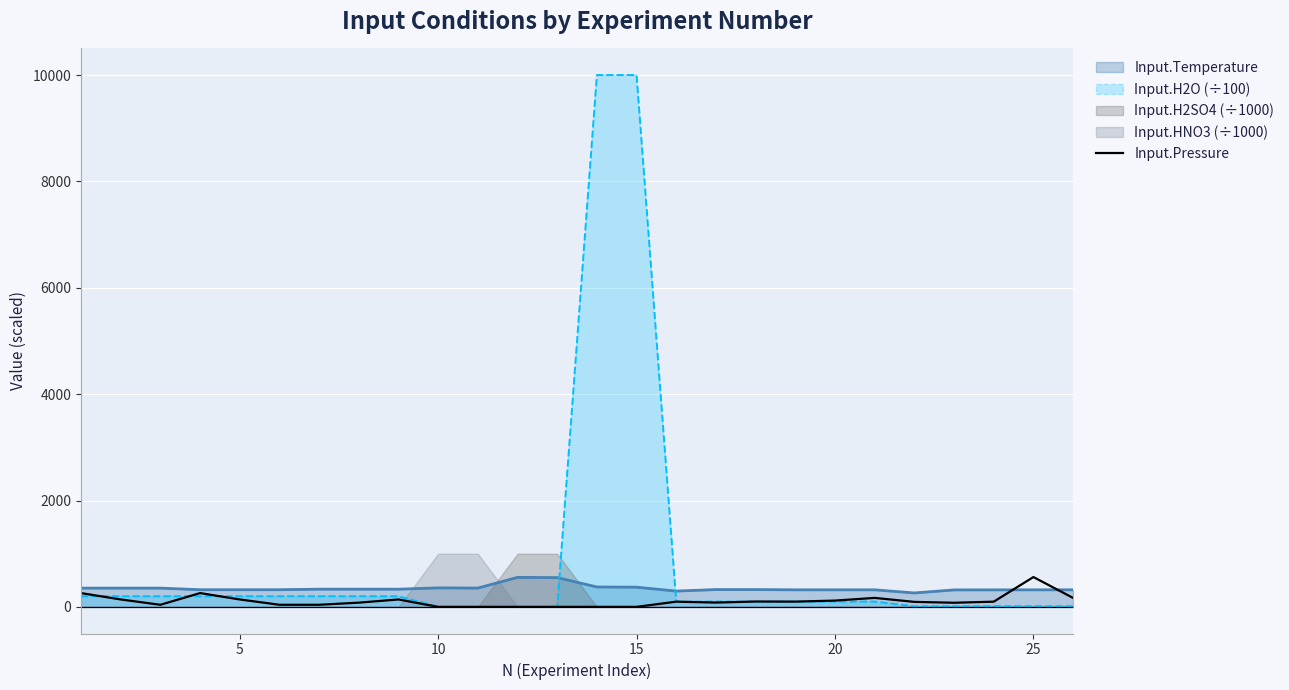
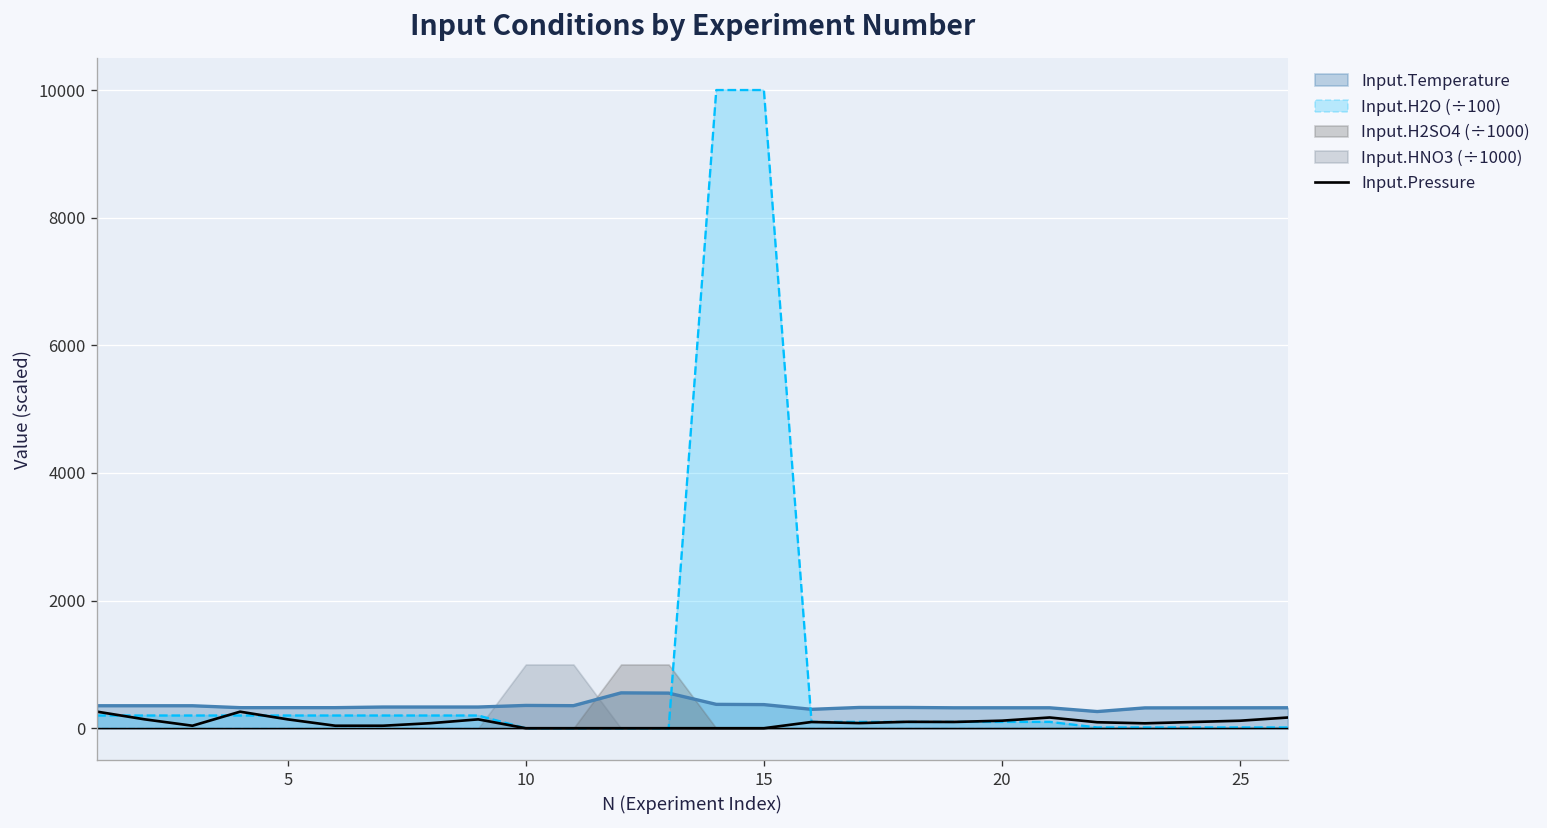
Input.Pressure, 25: 600 -> 100
